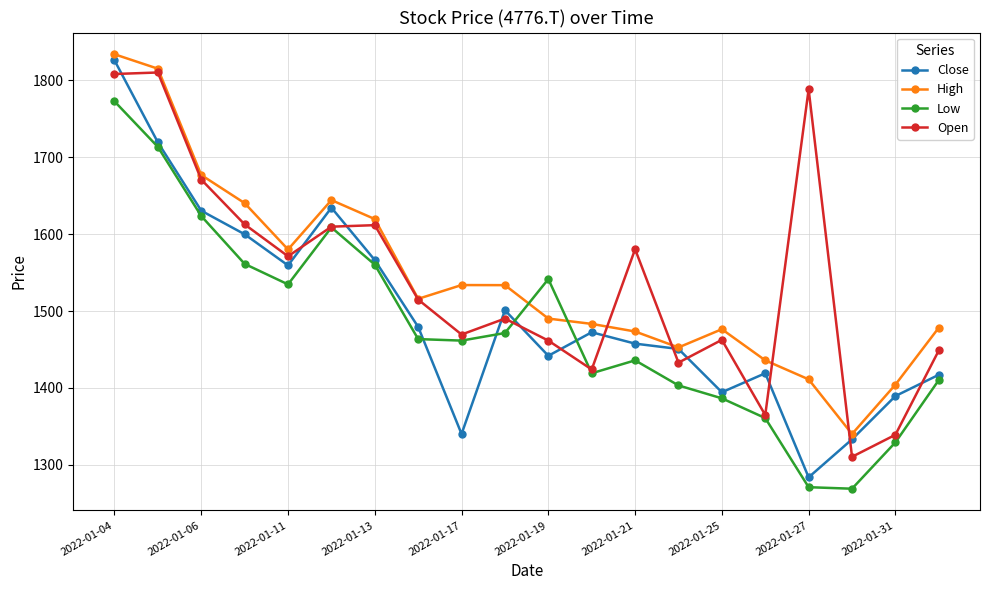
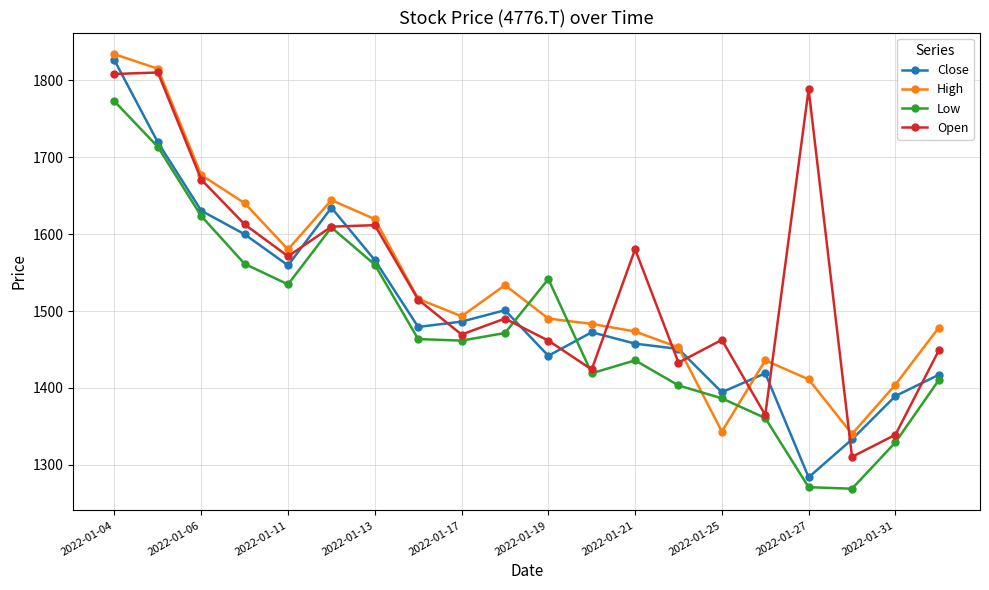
Close, 2022-01-17: 1340 -> 1490
High, 2022-01-17: 1530 -> 1490
High, 2022-01-25: 1480 -> 1340
